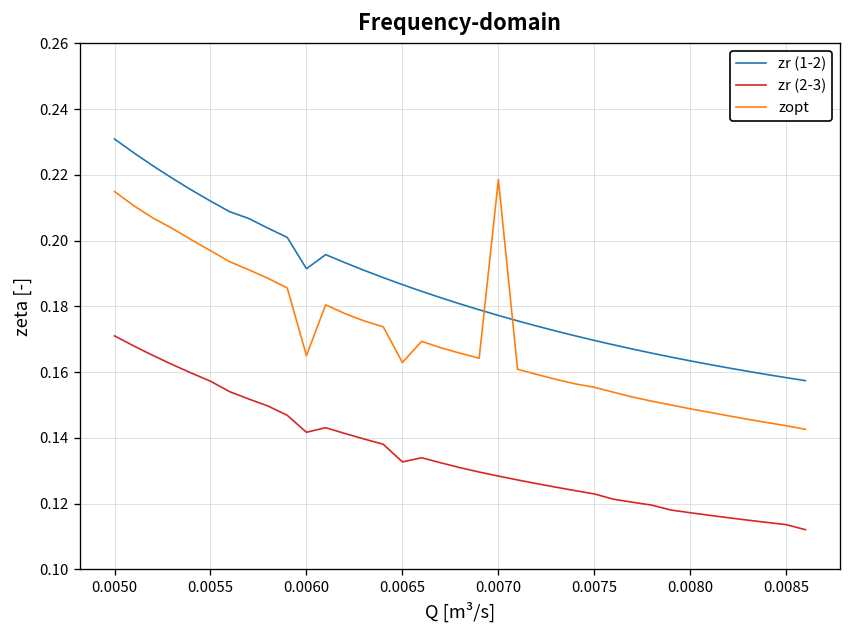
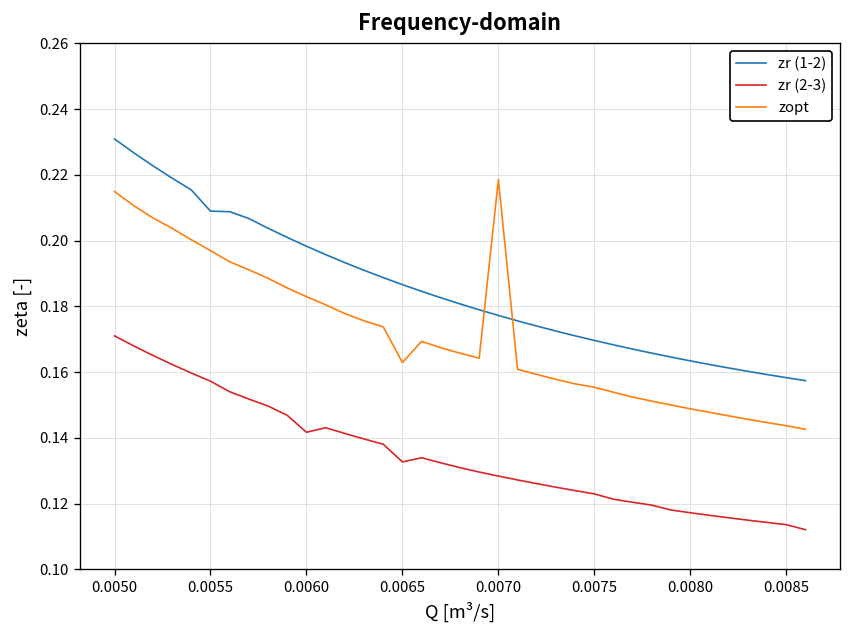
zr (1-2), 0.0055: 0.212 -> 0.209
zr (1-2), 0.0060: 0.191 -> 0.198
zopt, 0.0060: 0.165 -> 0.183
